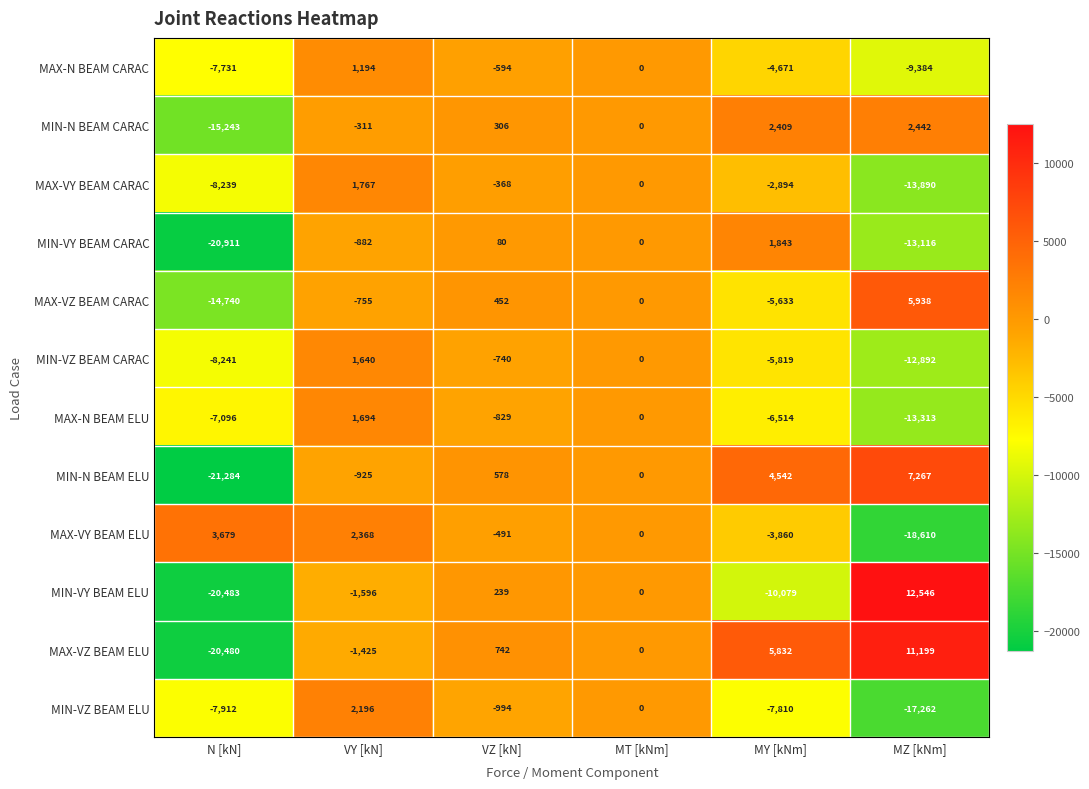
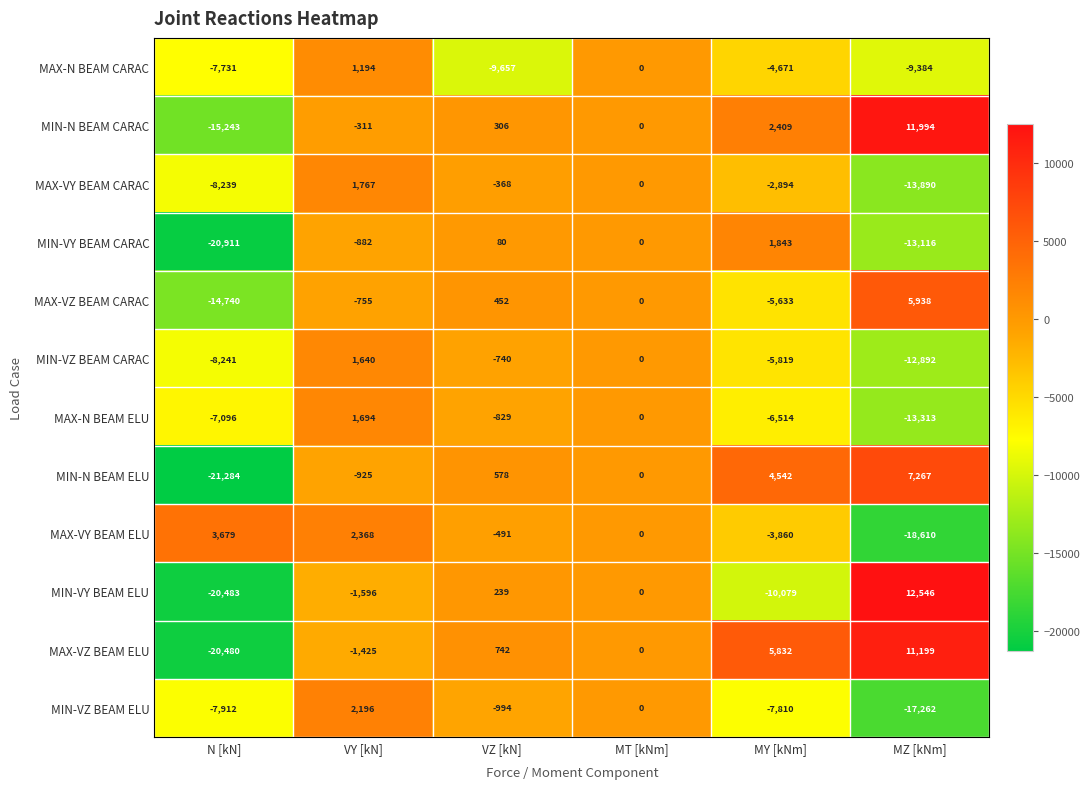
MAX-N BEAM CARAC, VZ [kN]: -594 -> -9,657
MIN-N BEAM CARAC, MZ [kNm]: 2,442 -> 11,994
